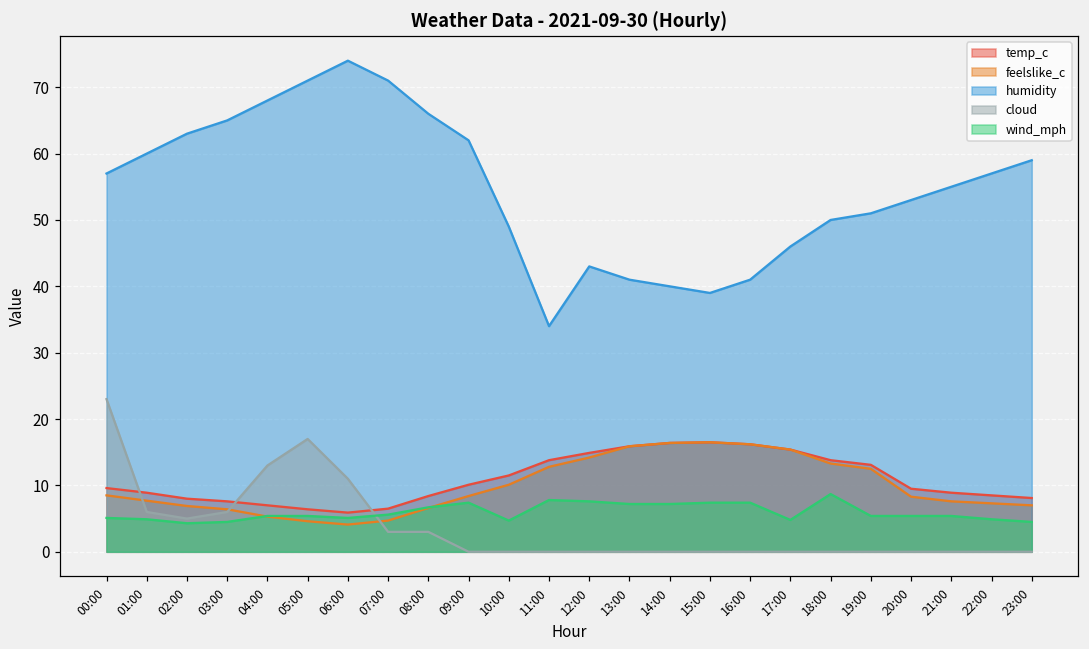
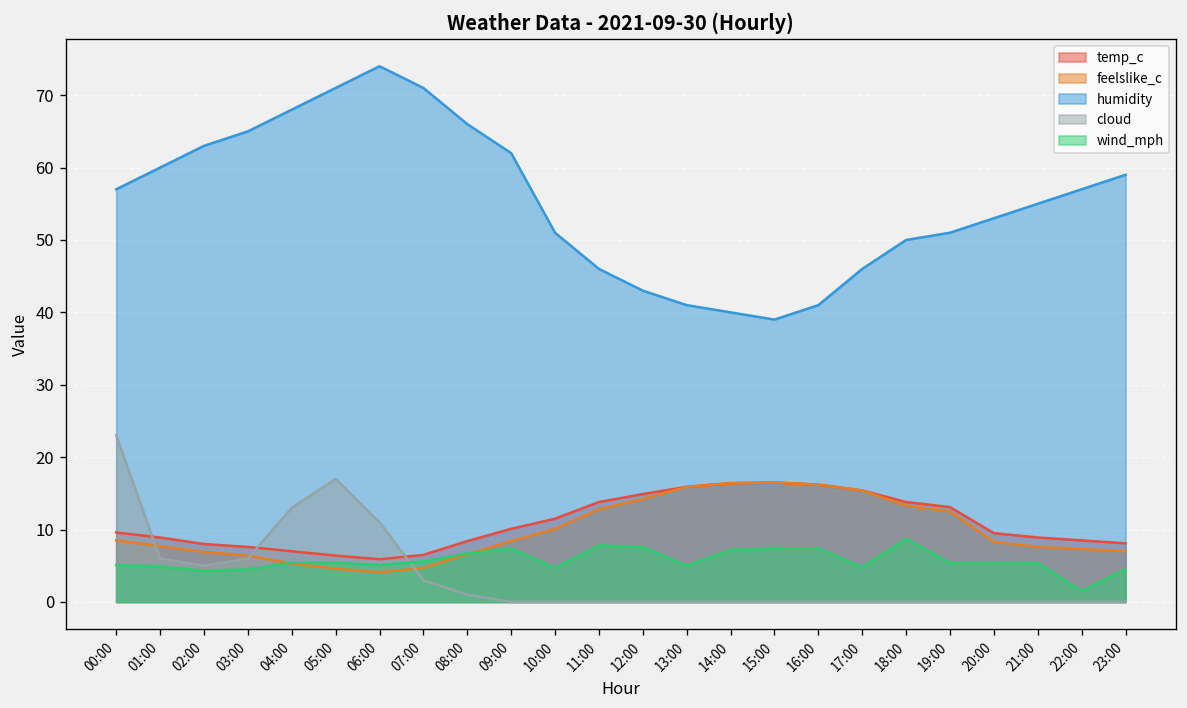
cloud, 08:00: 3 -> 1
humidity, 10:00: 49 -> 51
humidity, 11:00: 34 -> 46
wind_mph, 13:00: 7 -> 5
wind_mph, 22:00: 5 -> 2
